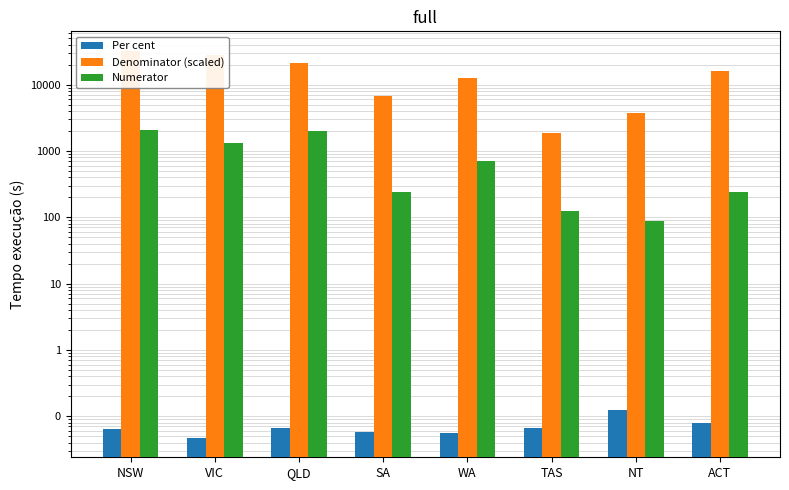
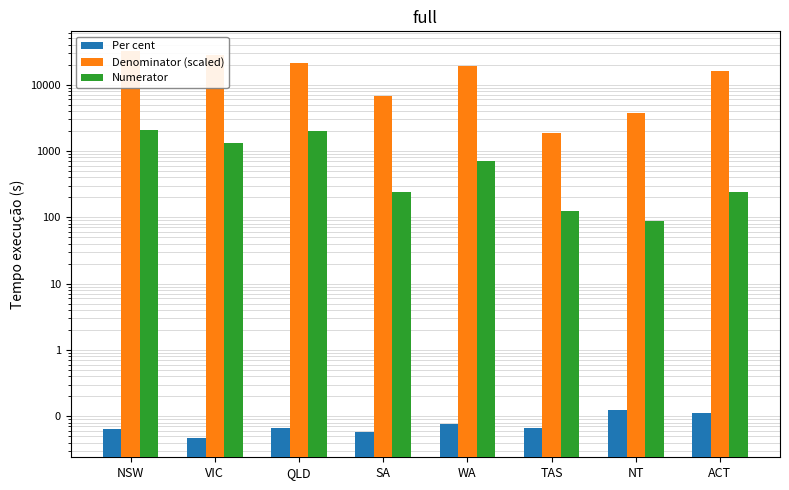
Per cent, WA: 0.06 -> 0.08
Denominator (scaled), WA: 12000 -> 19000
Per cent, ACT: 0.08 -> 0.11
